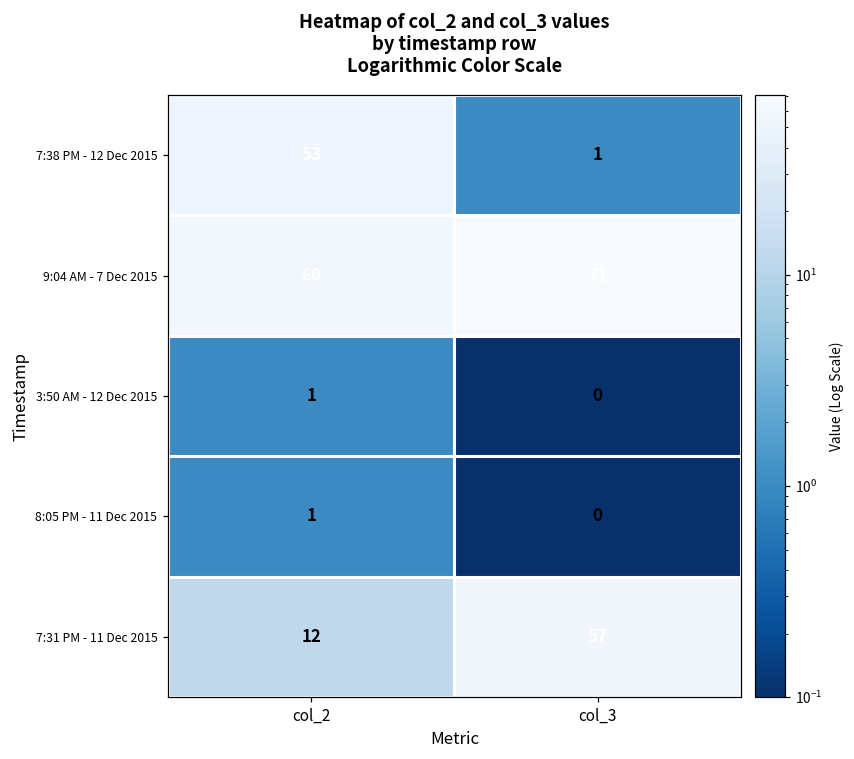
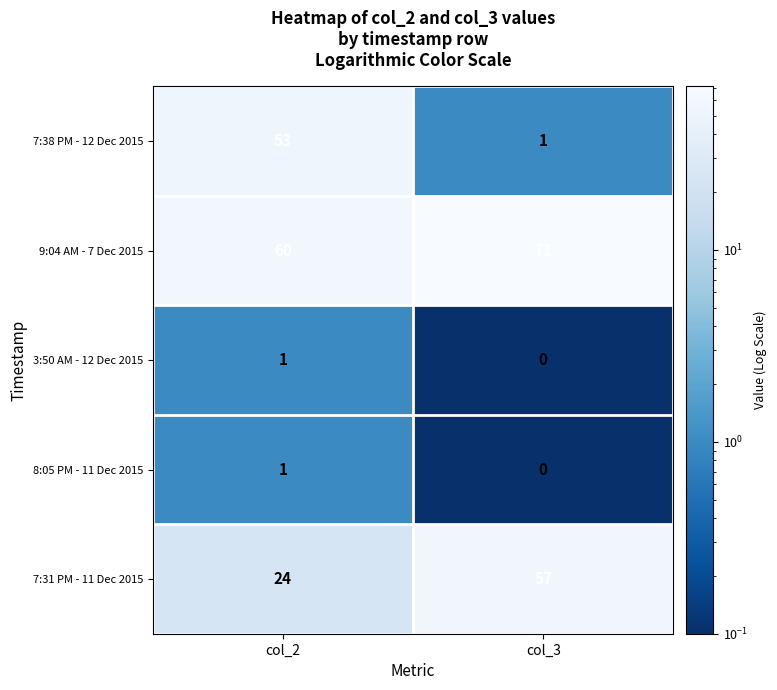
7:31 PM - 11 Dec 2015, col_2: 12 -> 24
